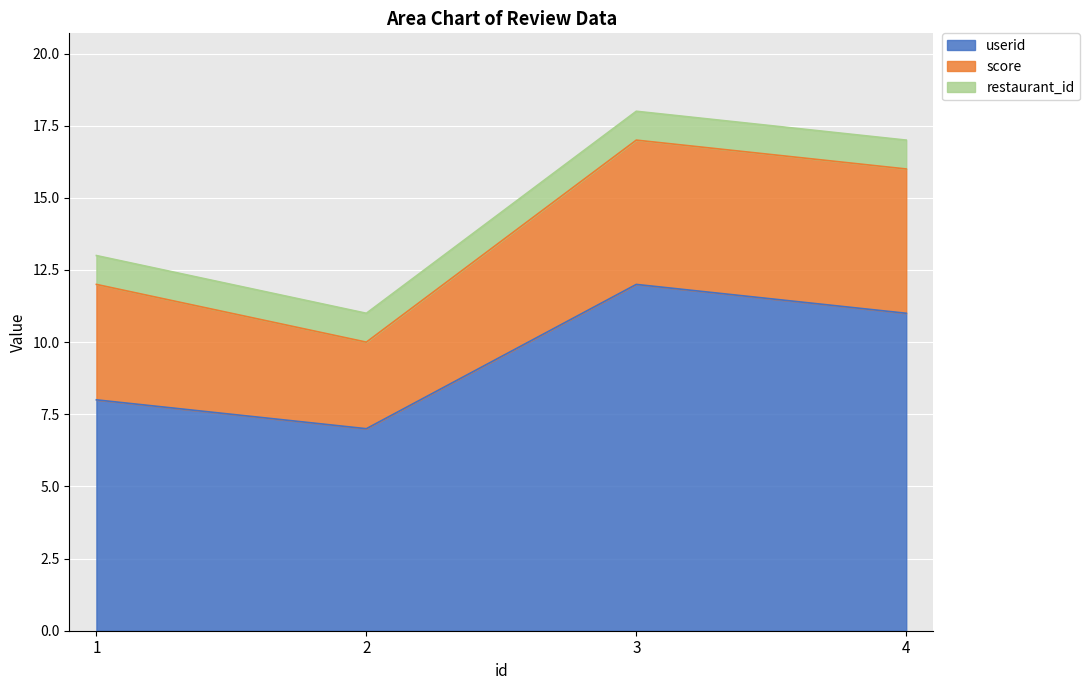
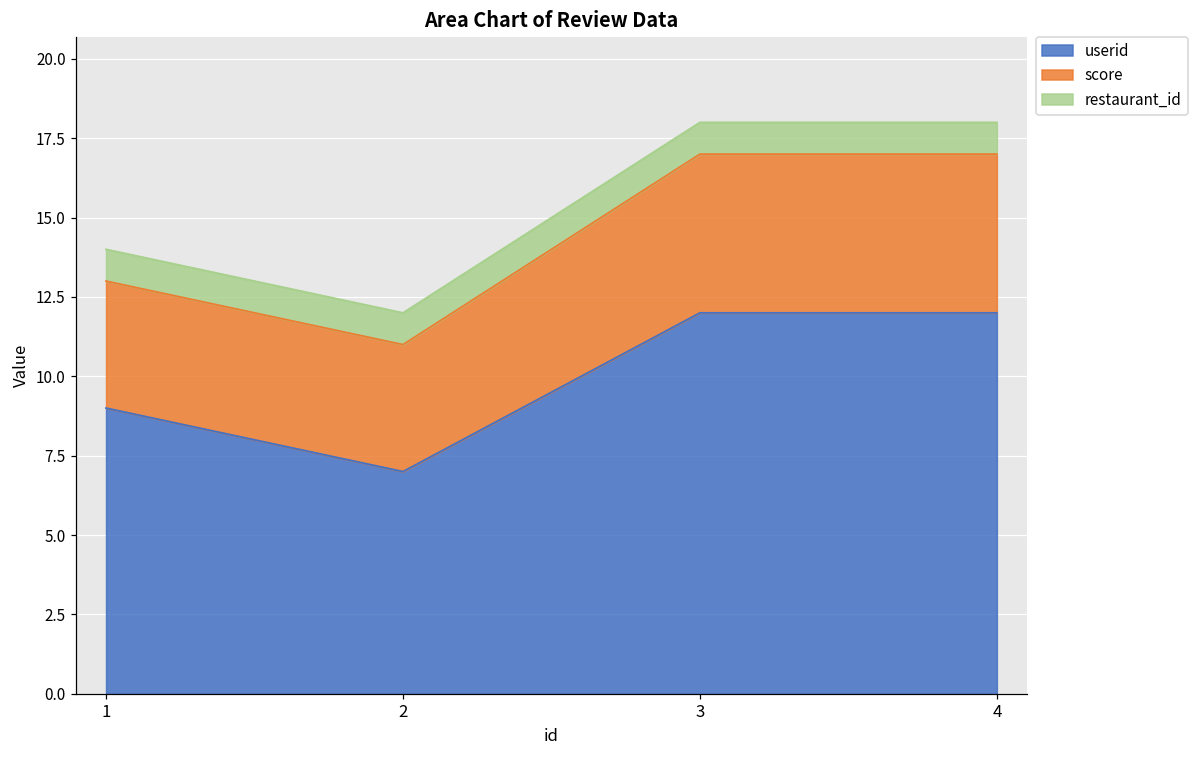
userid, 1: 8 -> 9
score, 2: 3 -> 4
userid, 4: 11 -> 12
